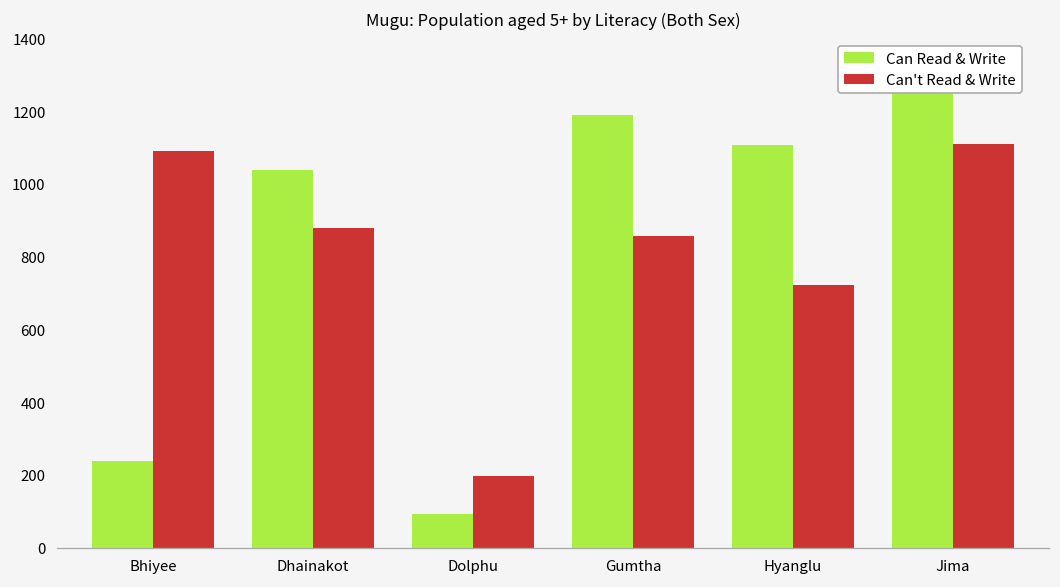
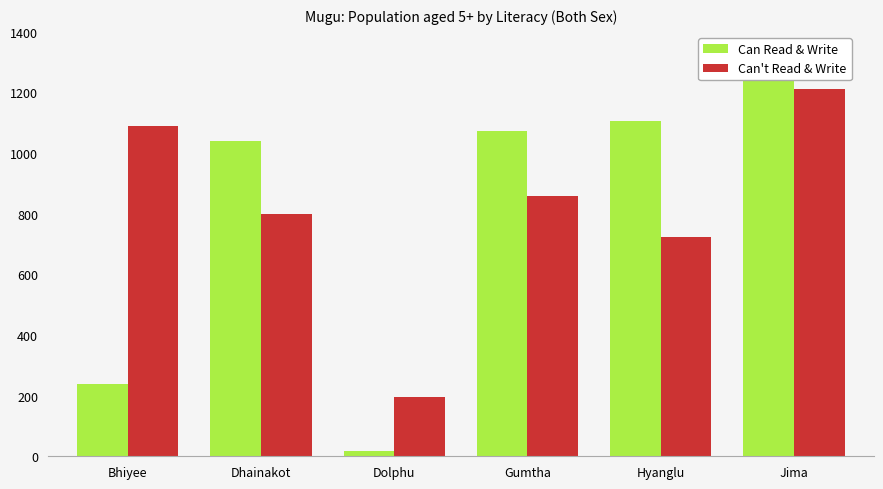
Can't Read & Write, Dhainakot: 880 -> 800
Can Read & Write, Dolphu: 90 -> 20
Can Read & Write, Gumtha: 1190 -> 1070
Can't Read & Write, Jima: 1110 -> 1210
